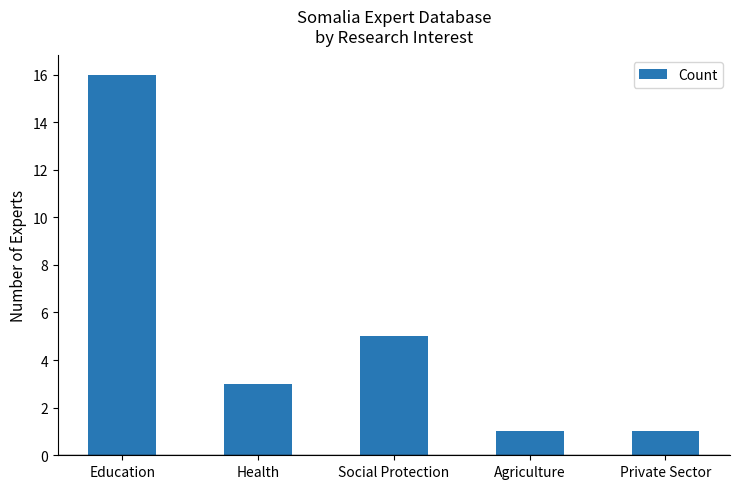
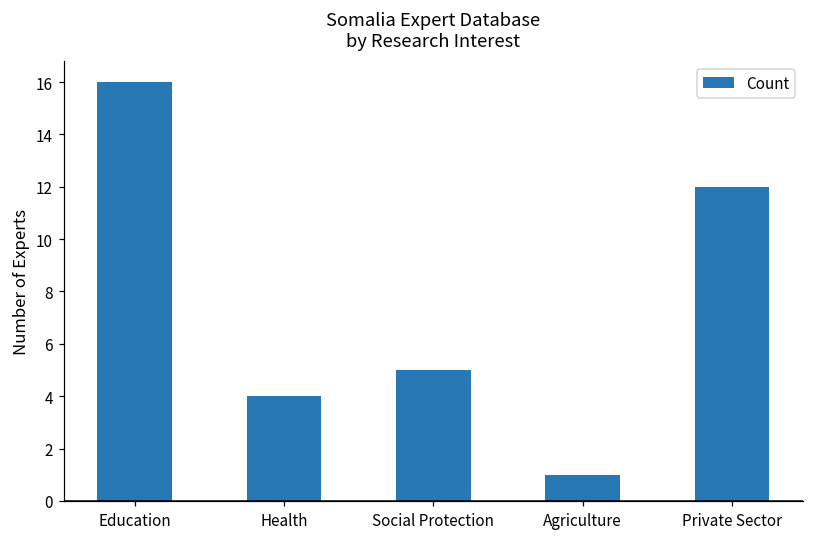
Health: 3 -> 4
Private Sector: 1 -> 12
